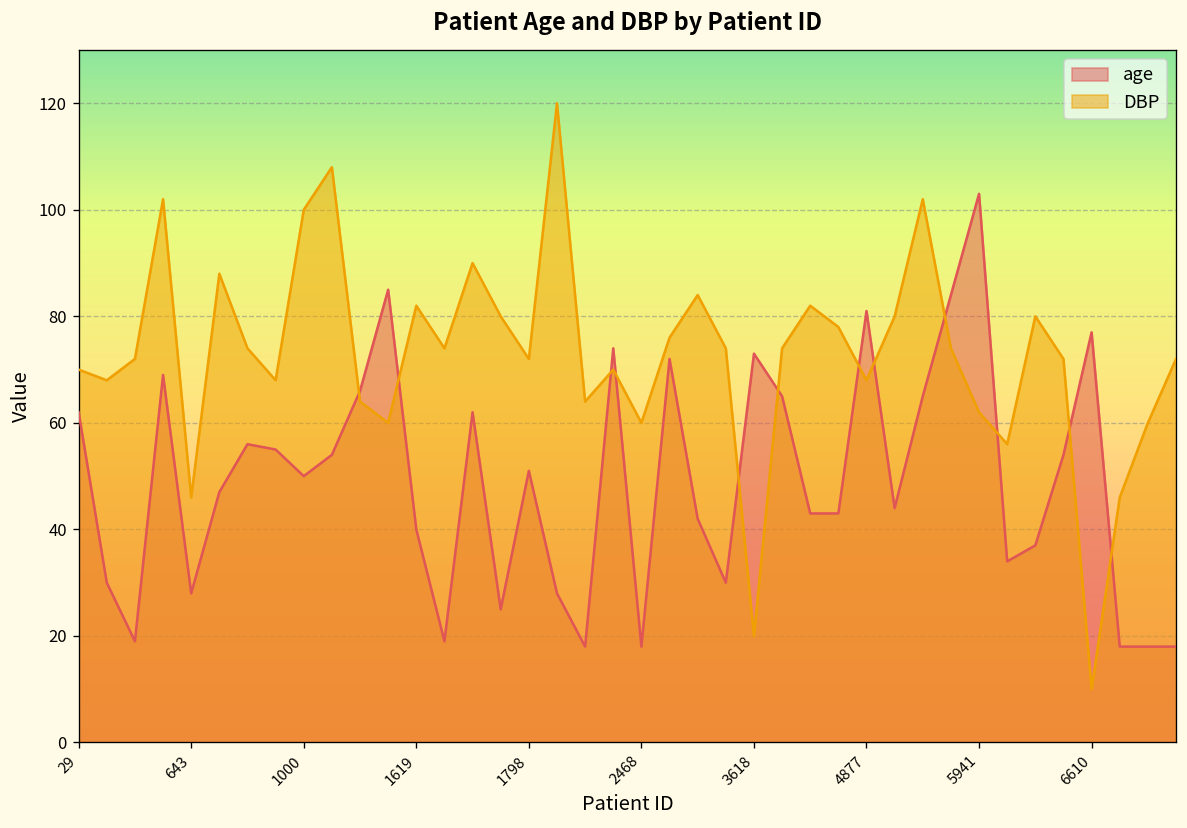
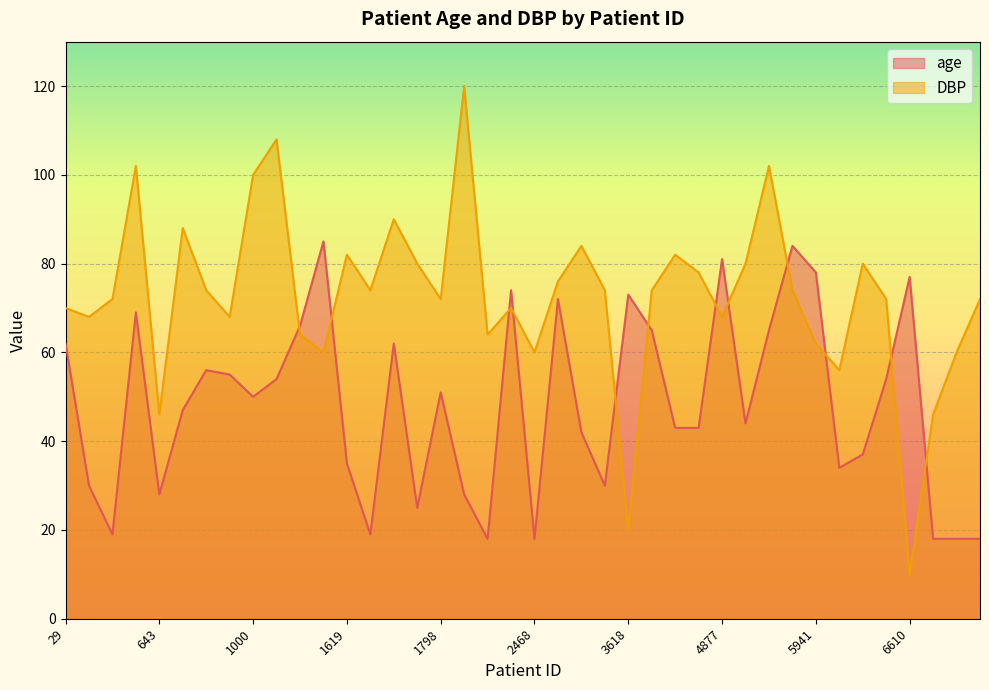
age, 1619: 40 -> 35
age, 5941: 103 -> 78
